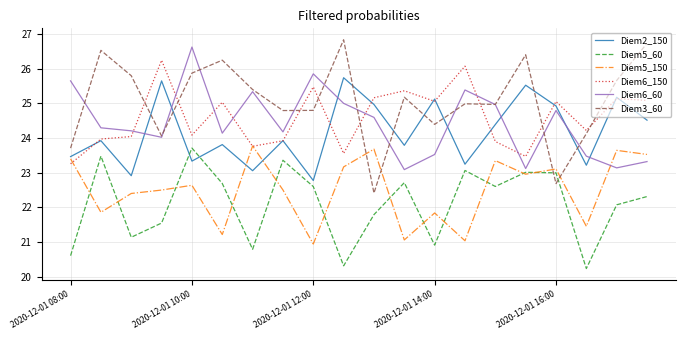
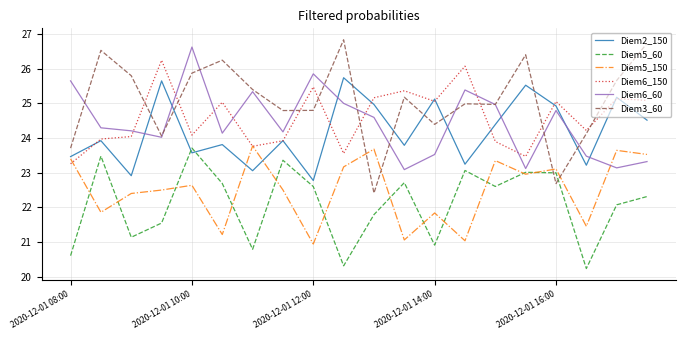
Diem2_150, 2020-12-01 10:00: 23.3 -> 23.6
